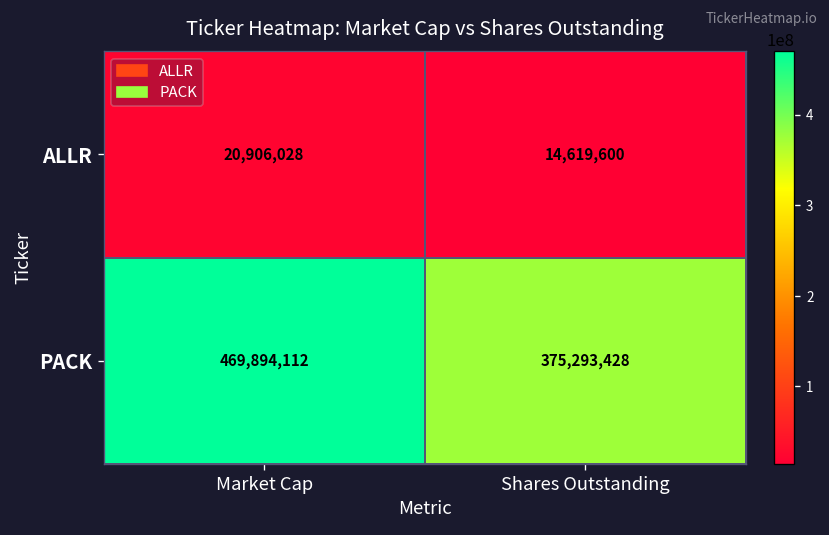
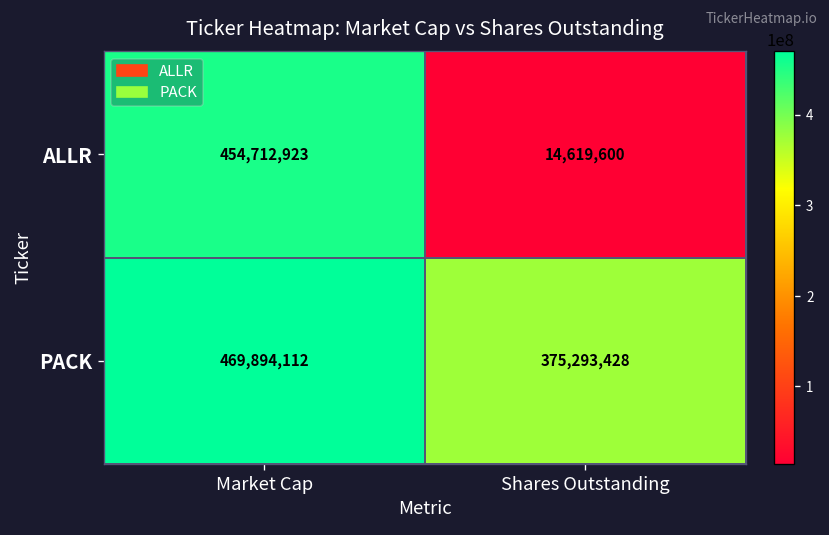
ALLR, Market Cap: 20,906,028 -> 454,712,923
